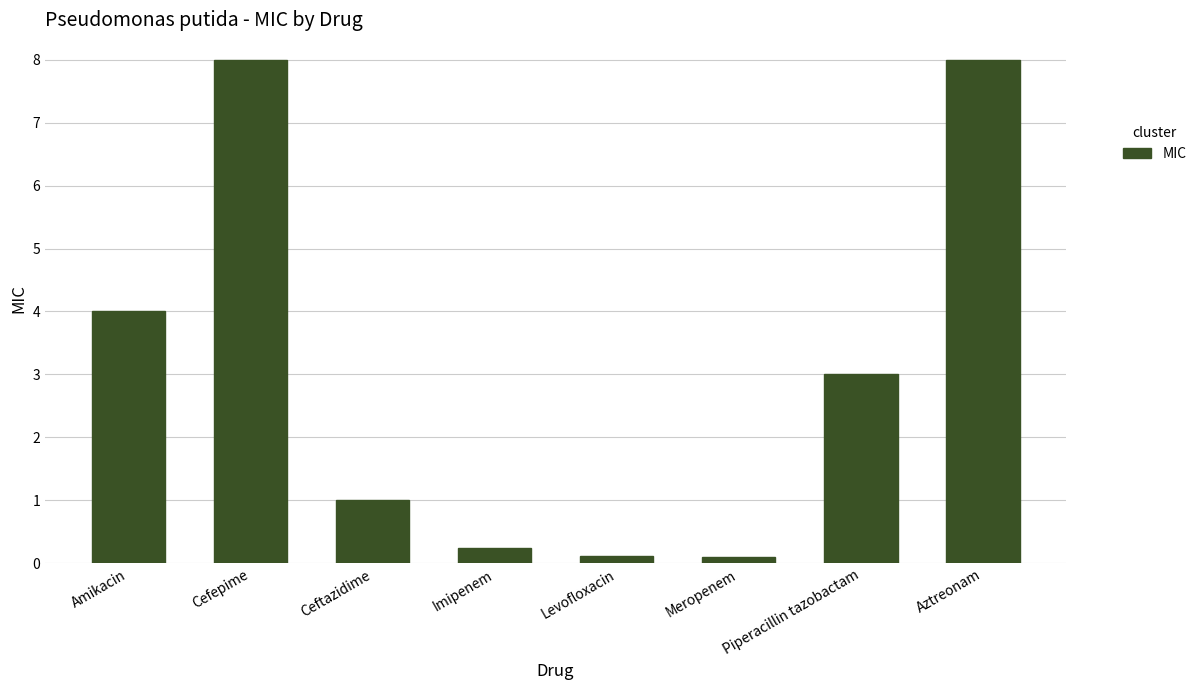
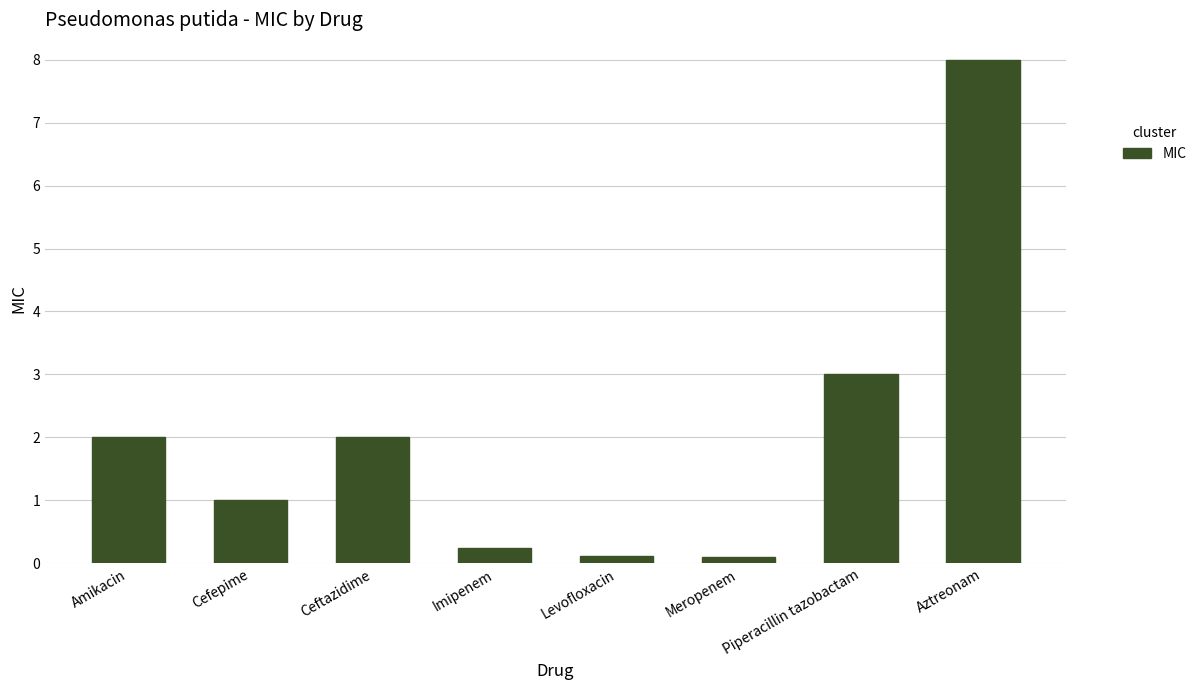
Amikacin: 4 -> 2
Cefepime: 8 -> 1
Ceftazidime: 1 -> 2
